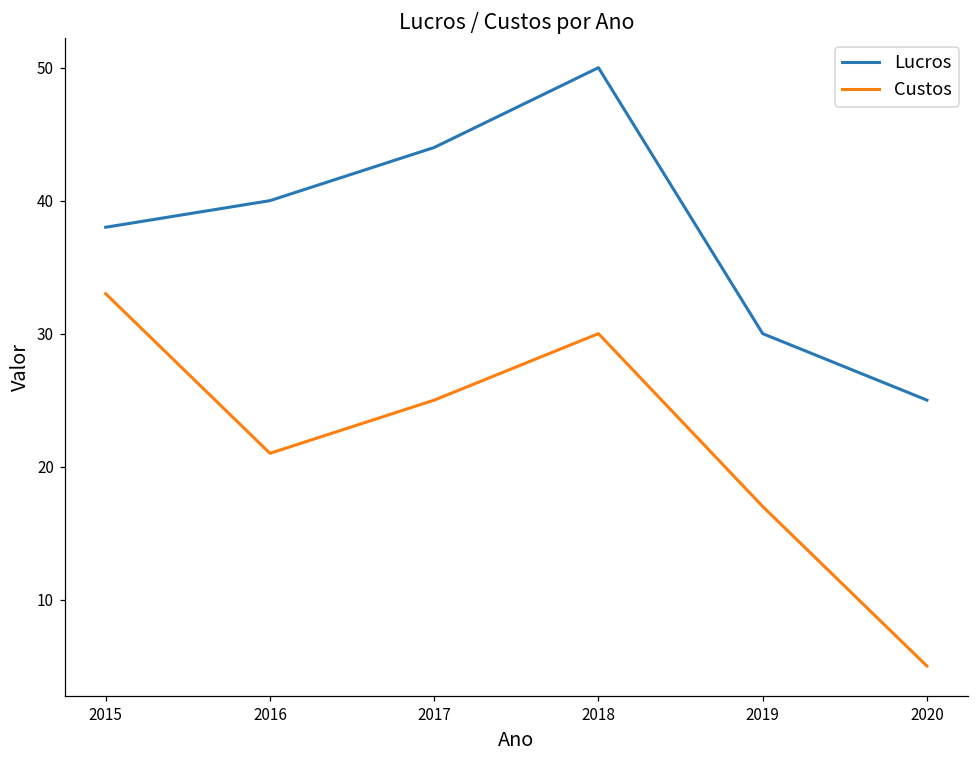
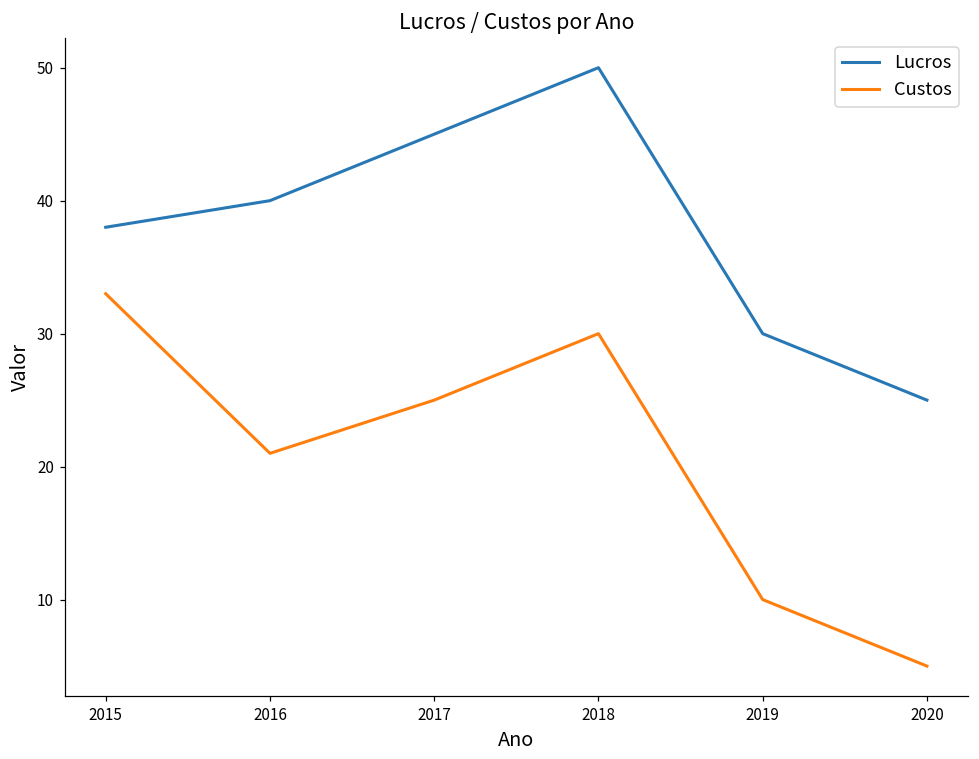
Lucros, 2017: 44 -> 45
Custos, 2019: 17 -> 10
